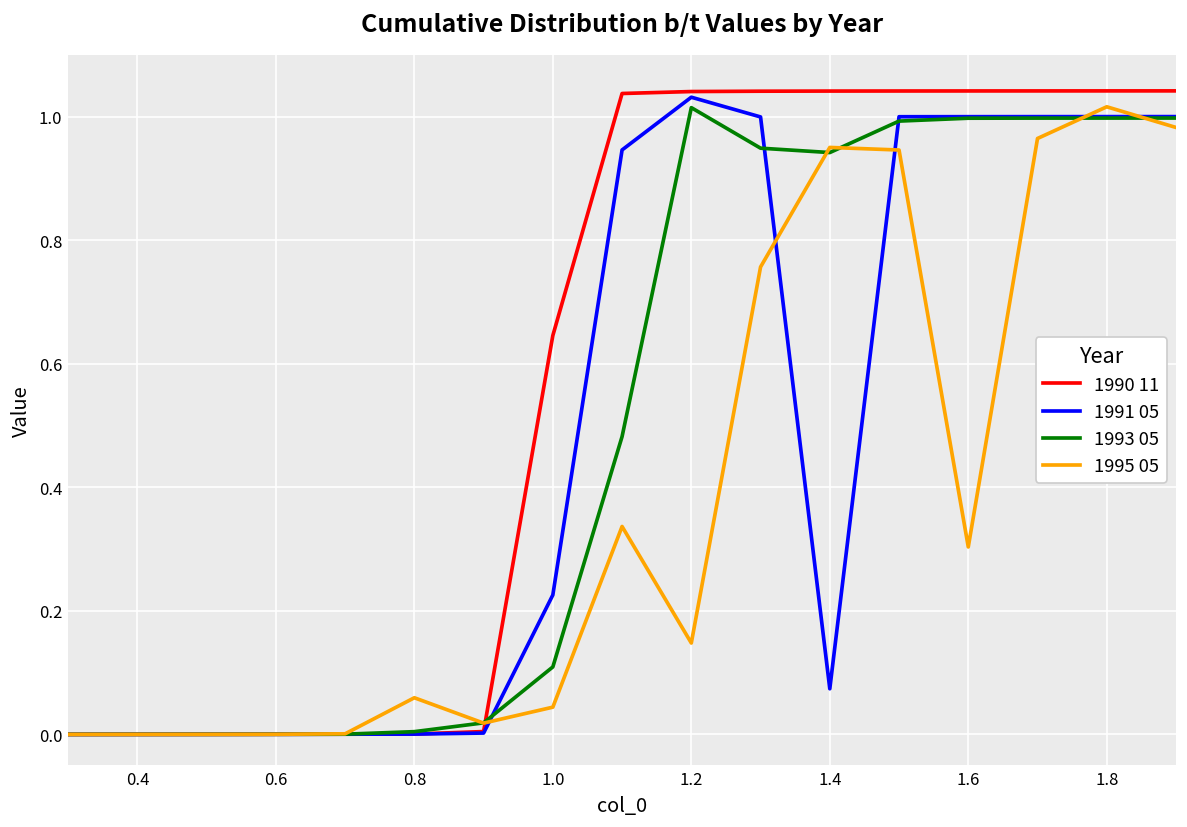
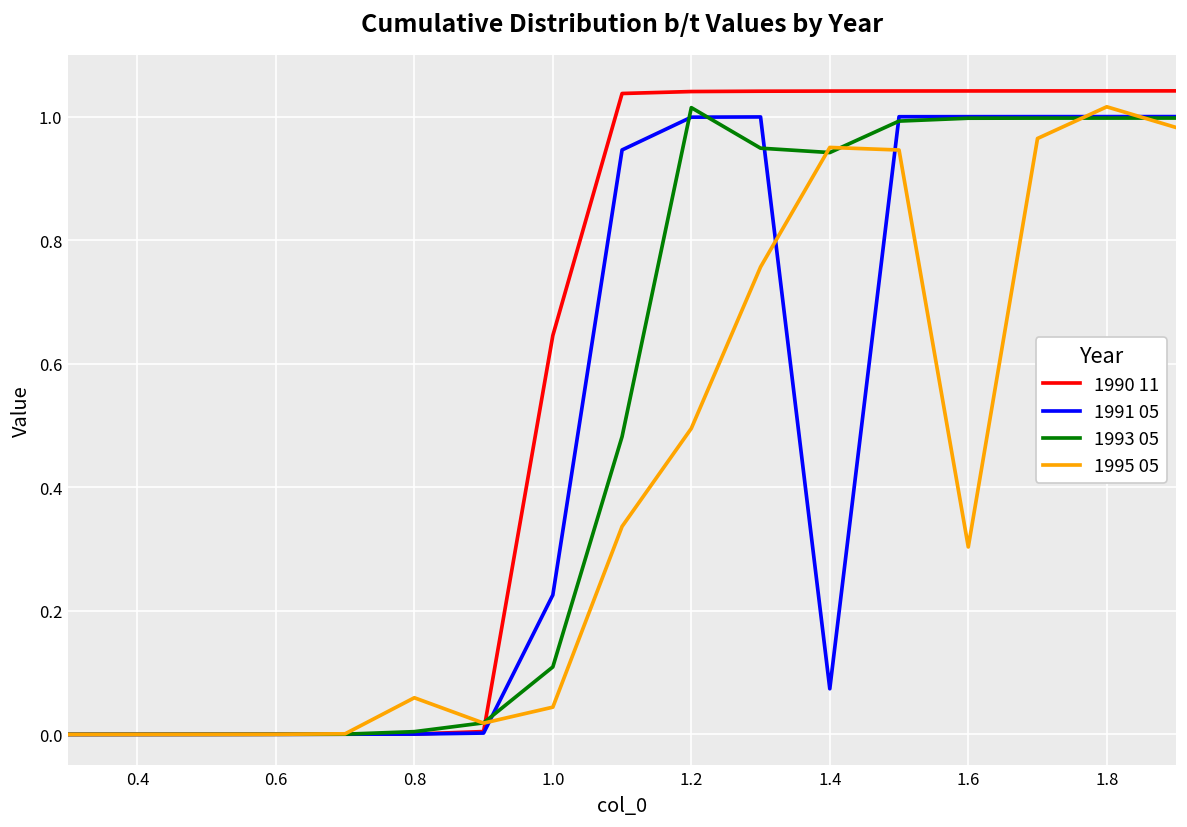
1991 05, 1.2: 1.03 -> 1.00
1995 05, 1.2: 0.15 -> 0.50
